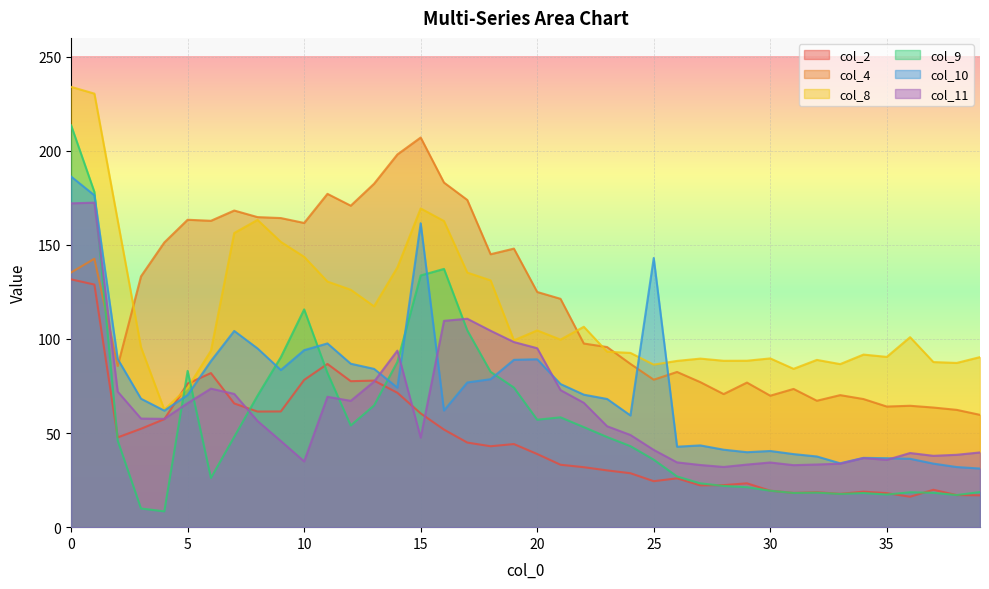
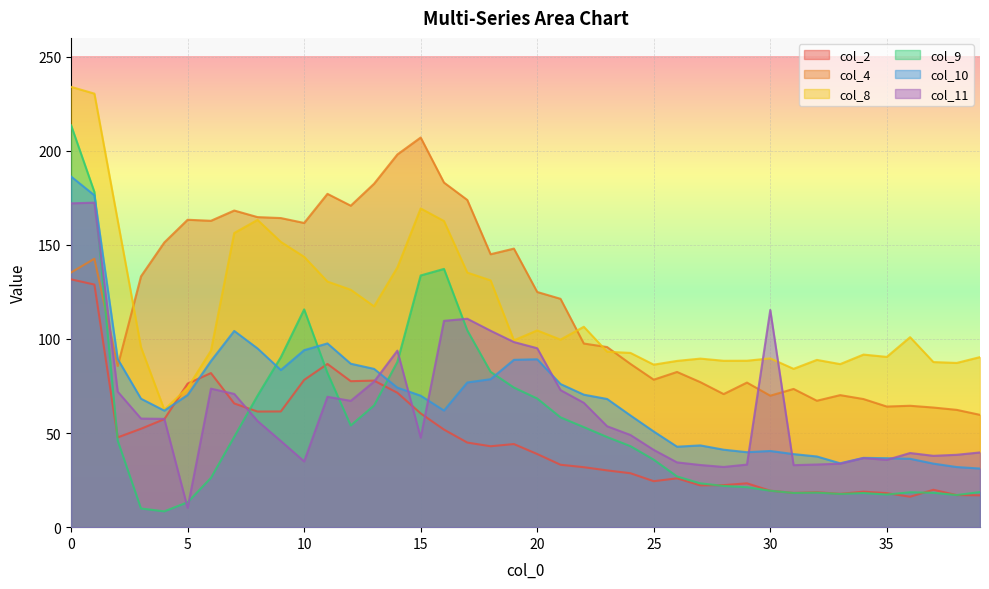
col_9, 5: 83 -> 13
col_11, 5: 66 -> 10
col_10, 15: 162 -> 70
col_9, 20: 57 -> 68
col_10, 25: 143 -> 51
col_11, 30: 34 -> 115
